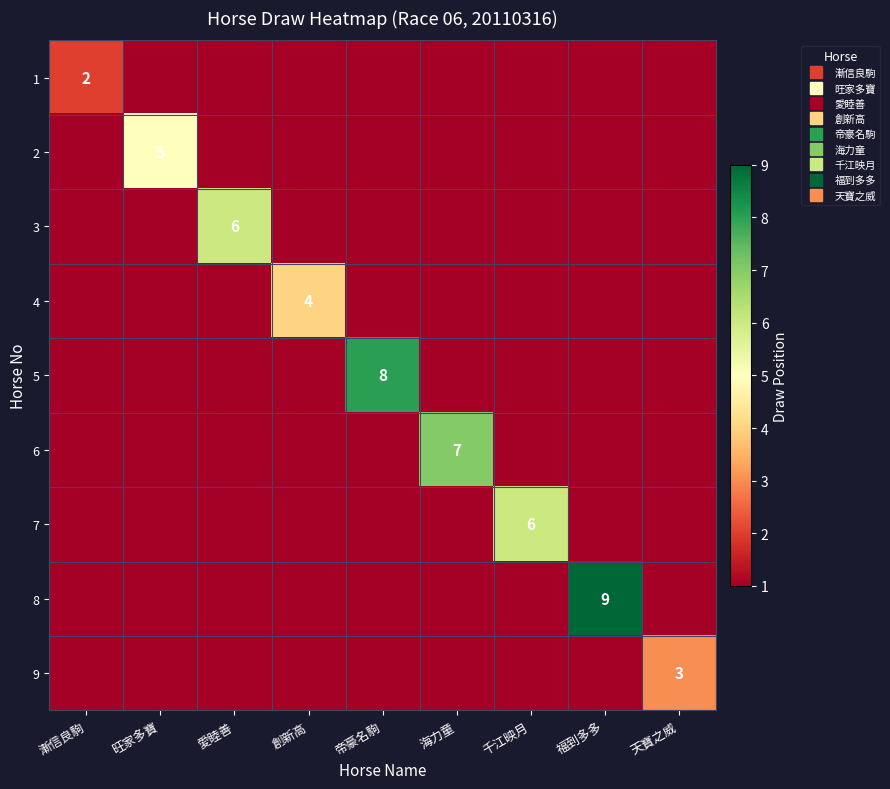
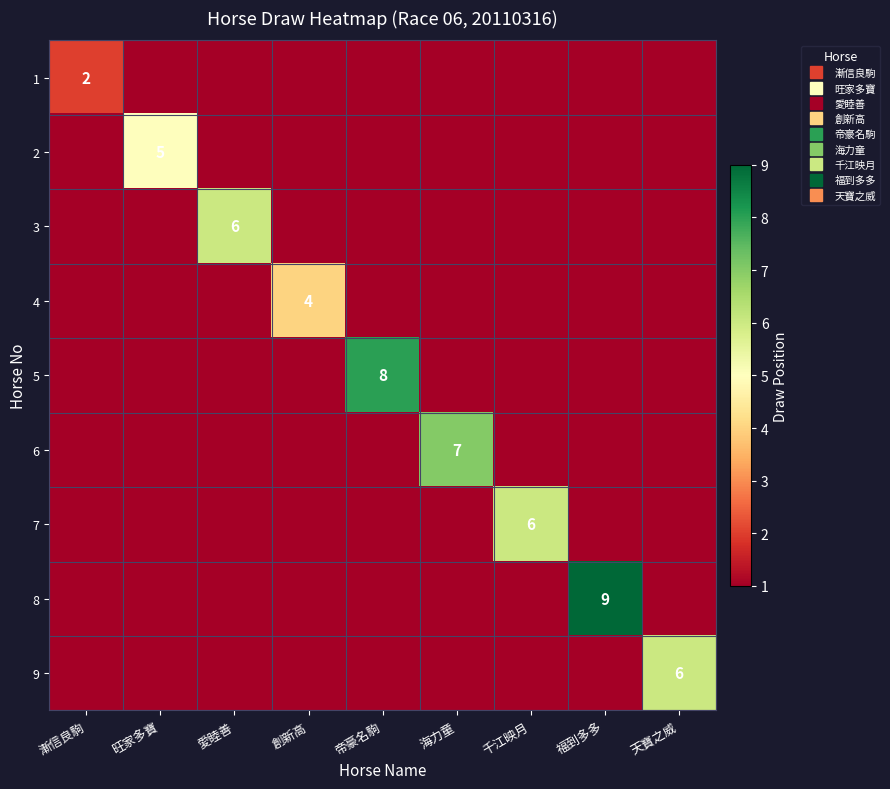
9, 天寶之威: 3 -> 6
